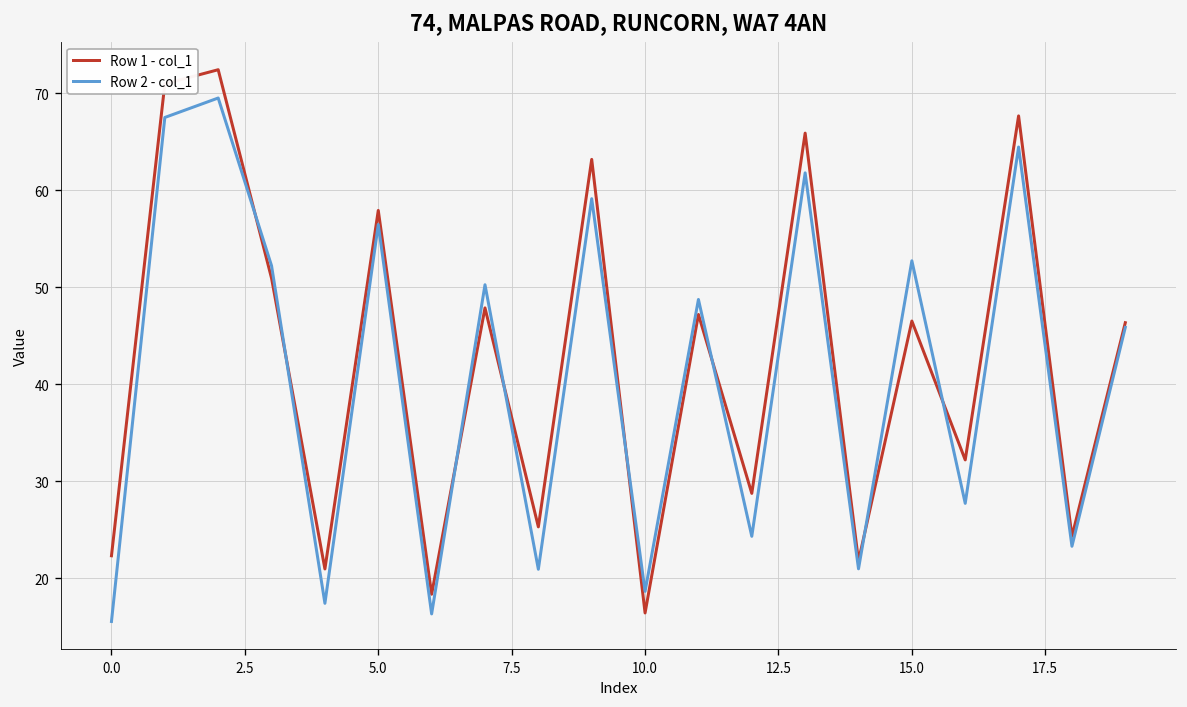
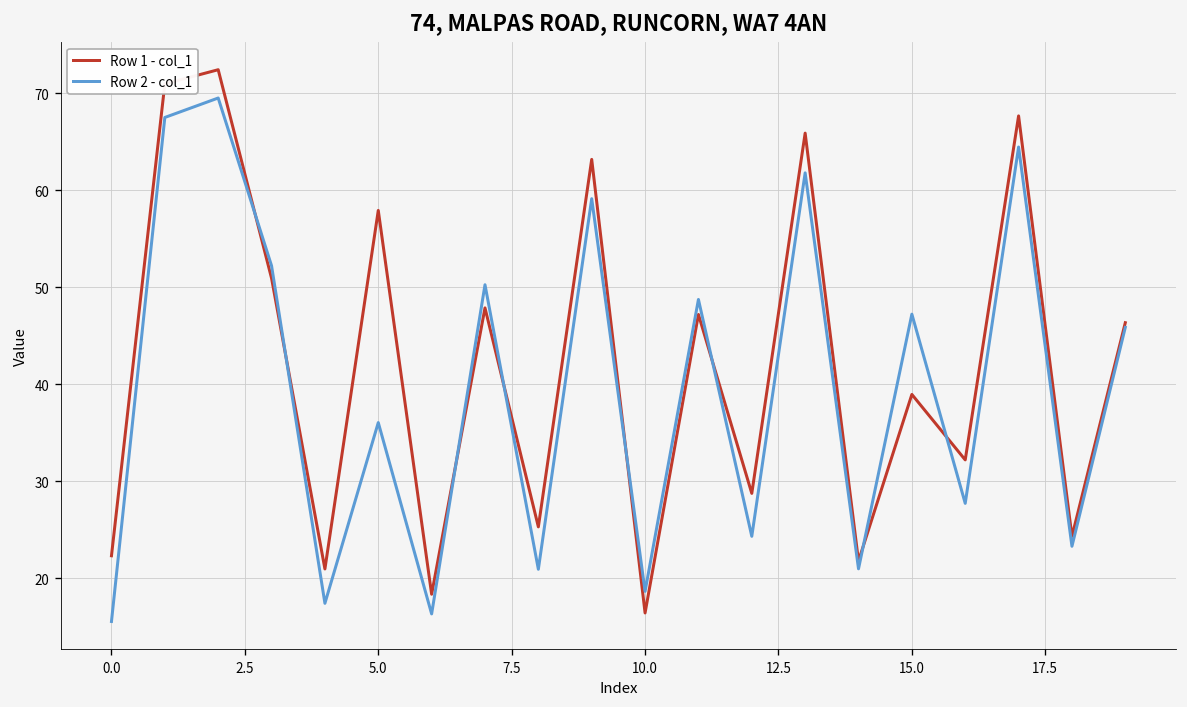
Row 2 - col_1, 5.0: 56 -> 36
Row 1 - col_1, 15.0: 47 -> 39
Row 2 - col_1, 15.0: 53 -> 47
